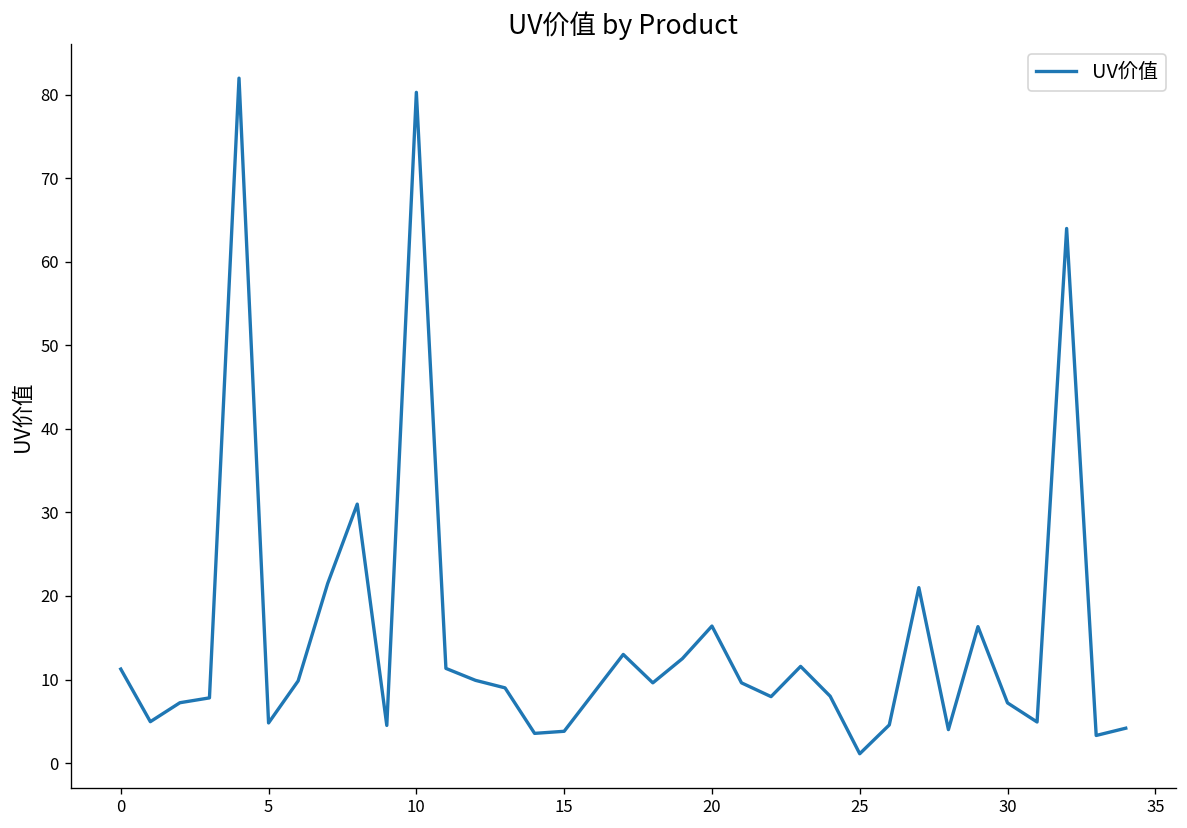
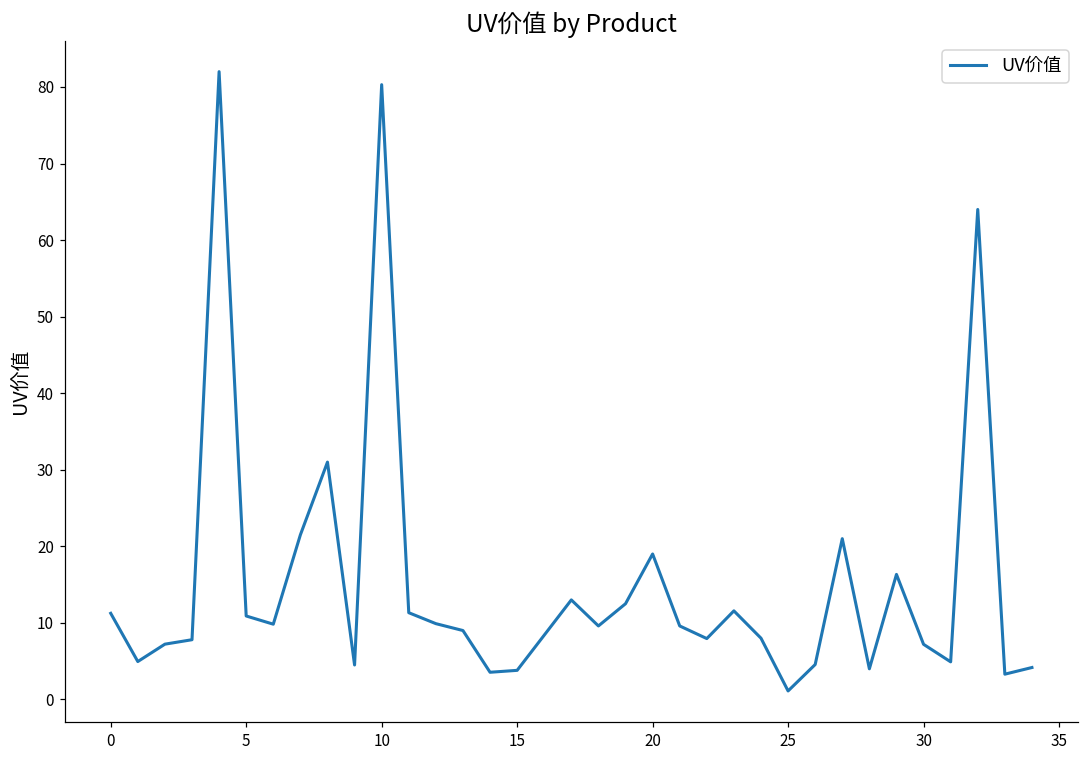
5: 5 -> 11
20: 16 -> 19
